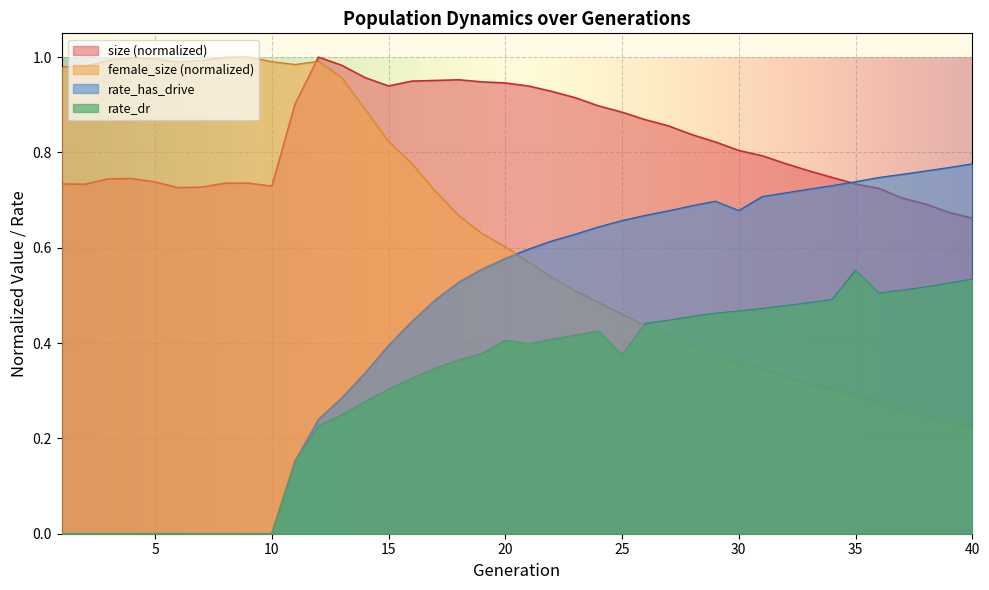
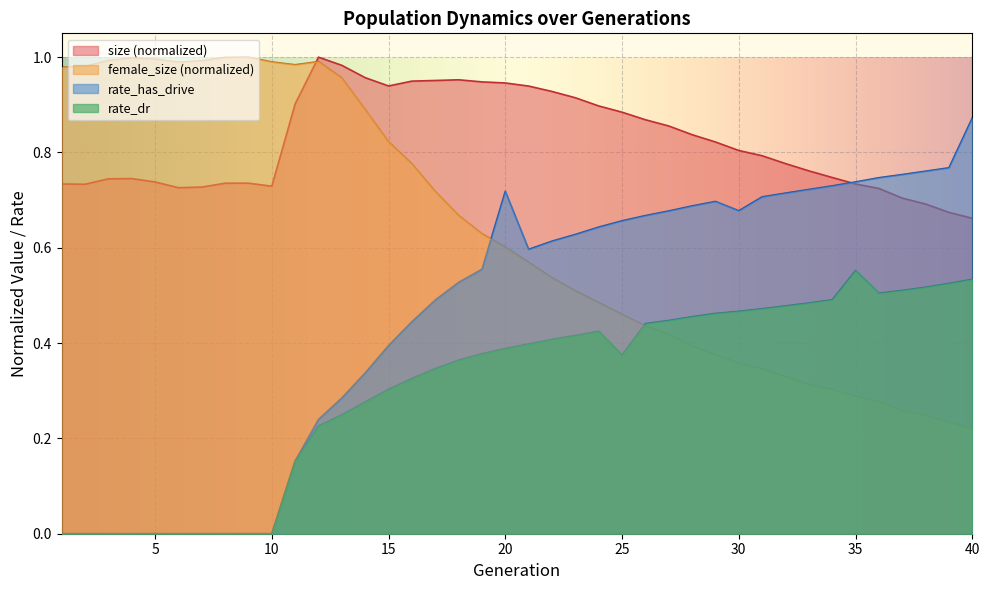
rate_has_drive, 20: 0.58 -> 0.72
rate_dr, 20: 0.41 -> 0.39
rate_has_drive, 40: 0.78 -> 0.87
